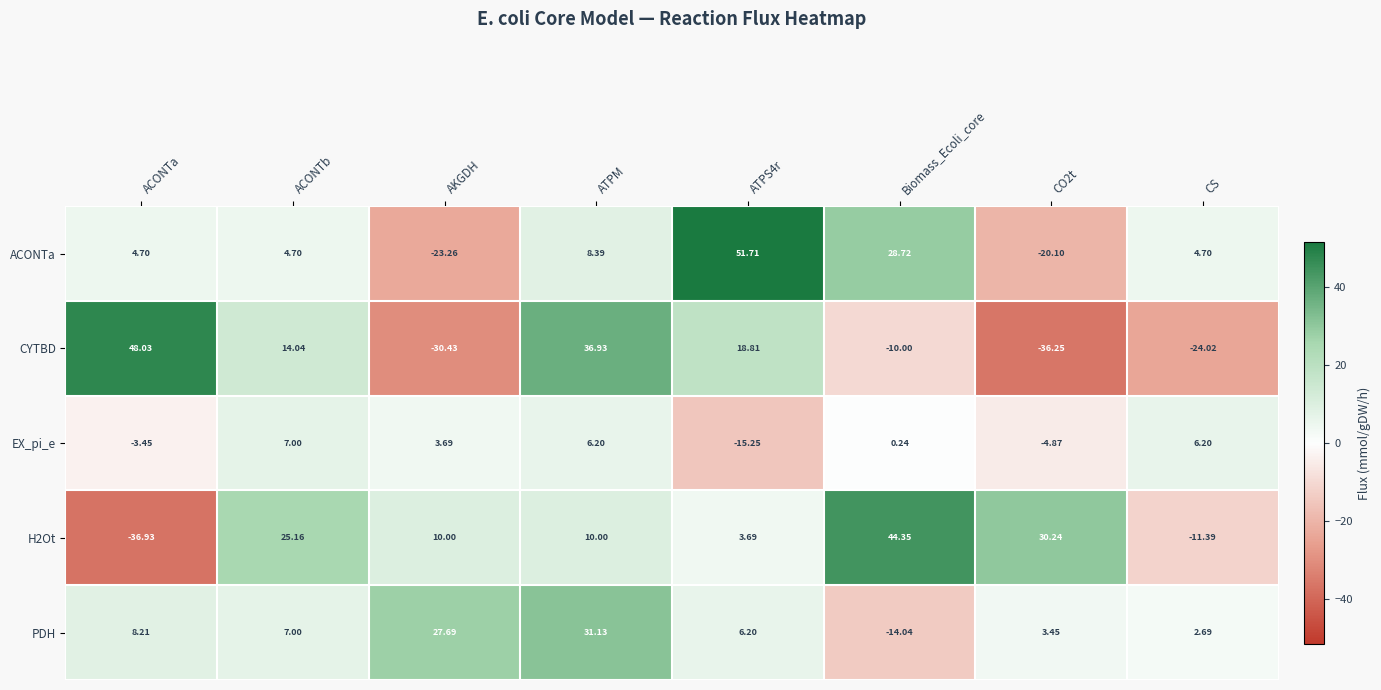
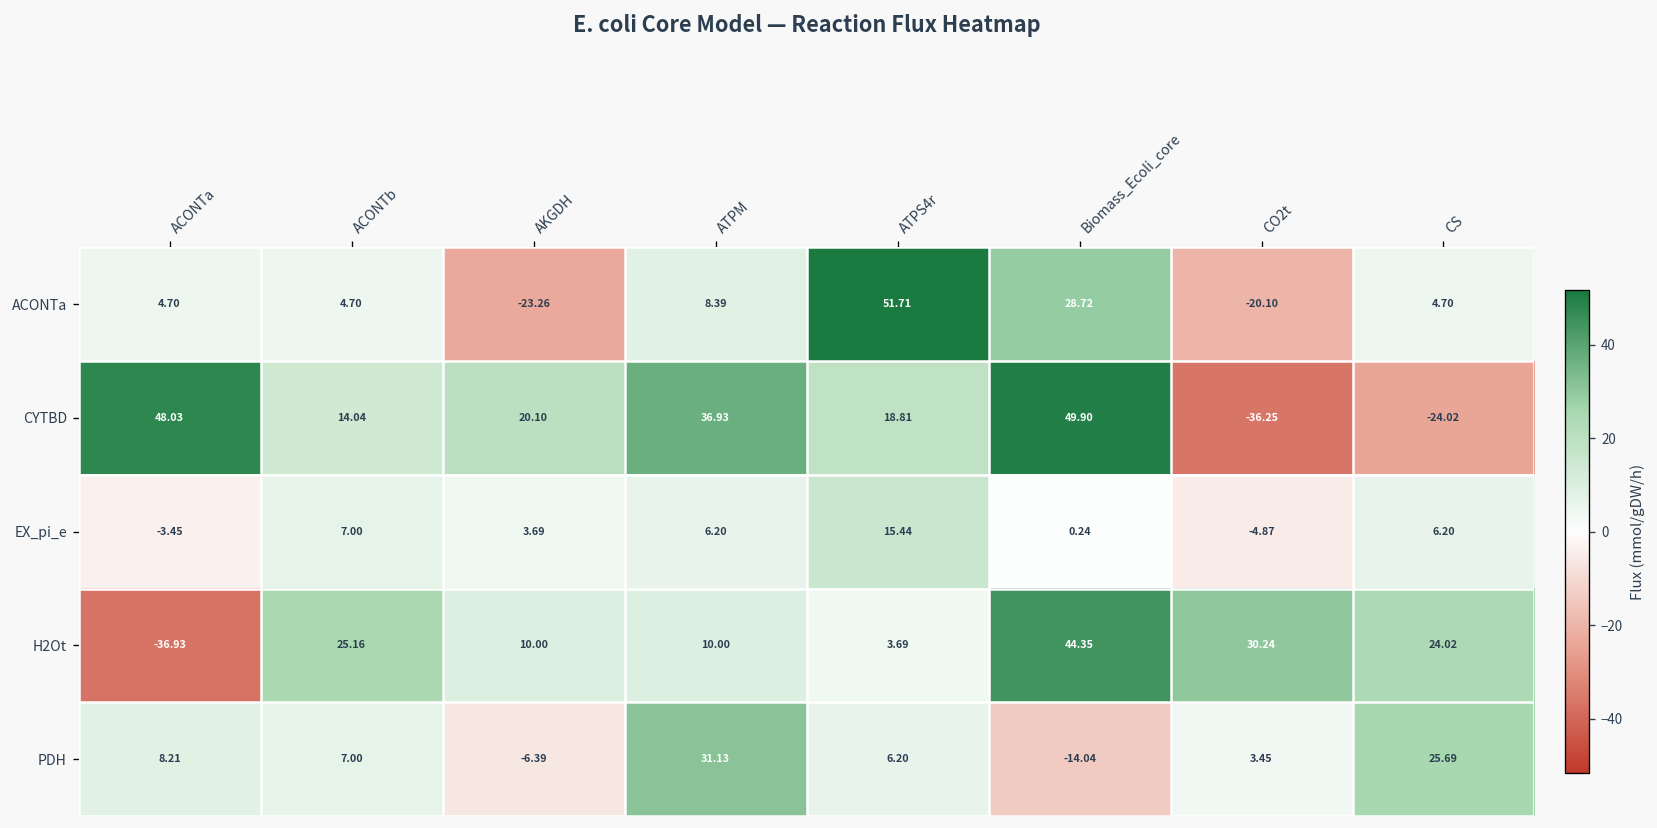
CYTBD, AKGDH: -30.43 -> 20.10
CYTBD, Biomass_Ecoli_core: -10.00 -> 49.90
EX_pi_e, ATPS4r: -15.25 -> 15.44
H2Ot, CS: -11.39 -> 24.02
PDH, AKGDH: 27.69 -> -6.39
PDH, CS: 2.69 -> 25.69
